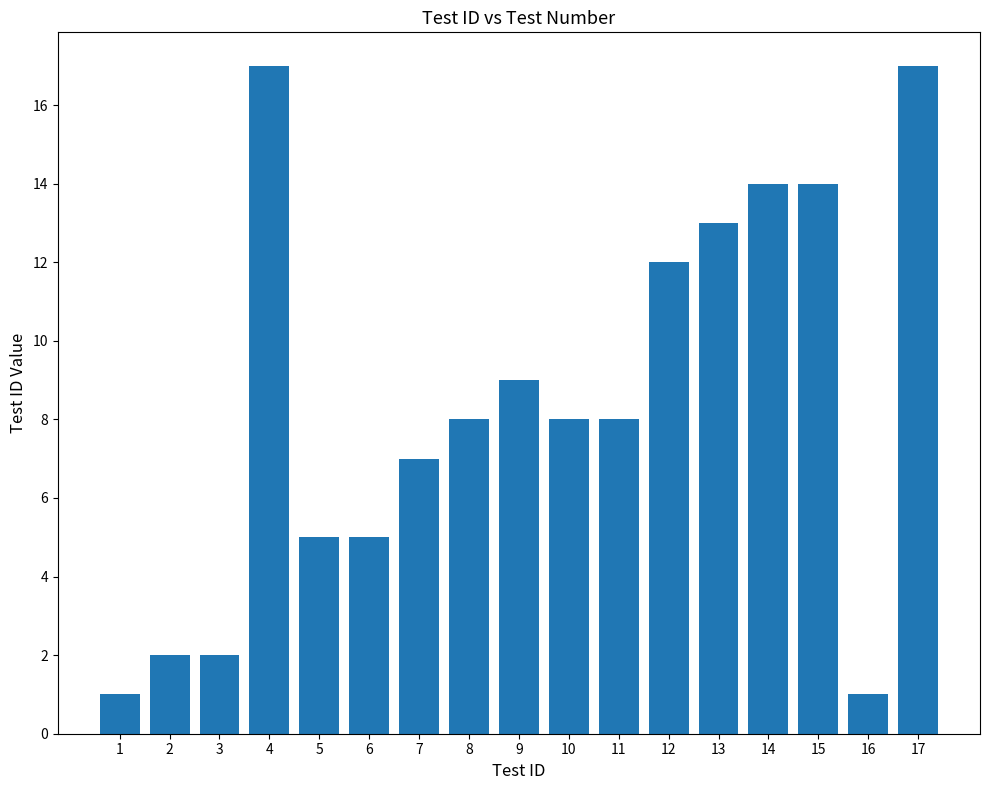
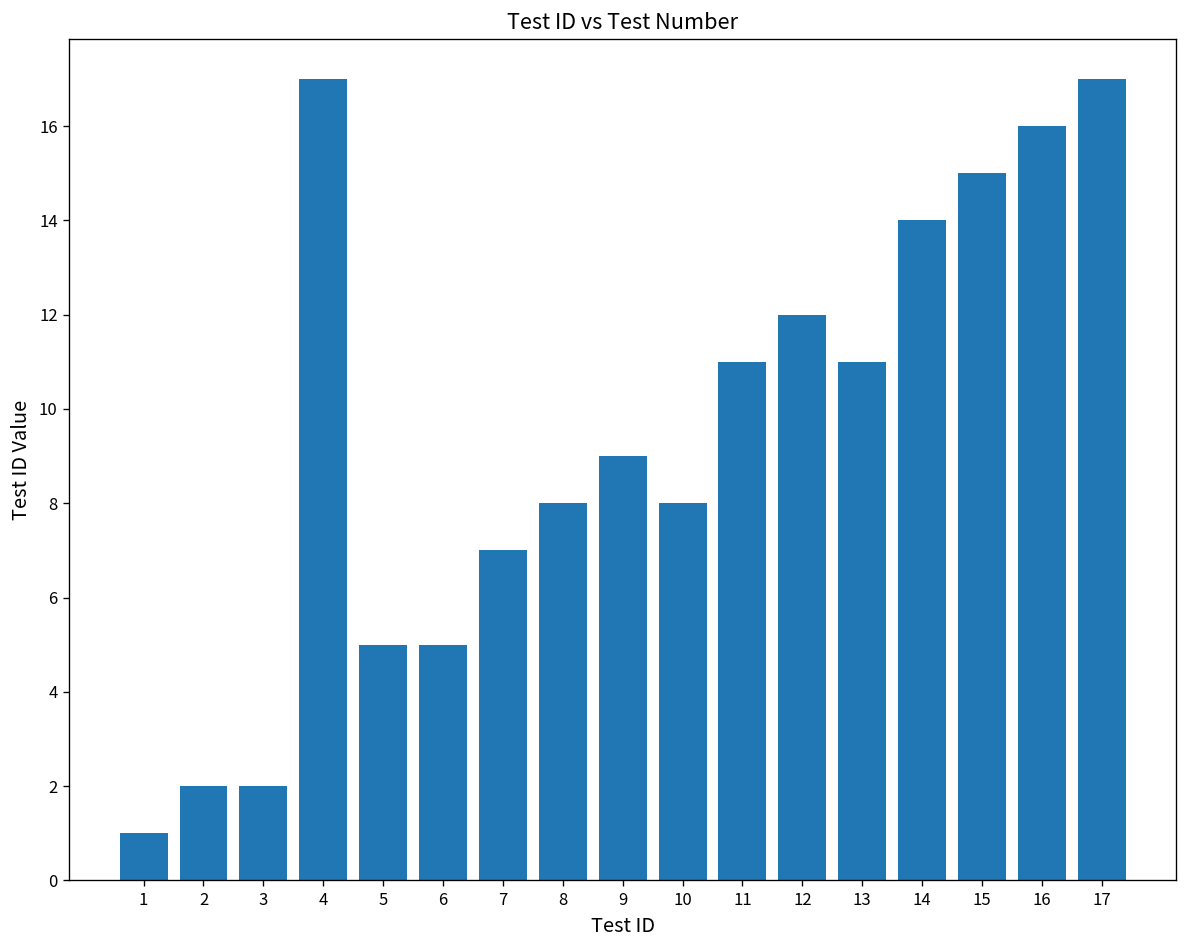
11: 8 -> 11
13: 13 -> 11
15: 14 -> 15
16: 1 -> 16
